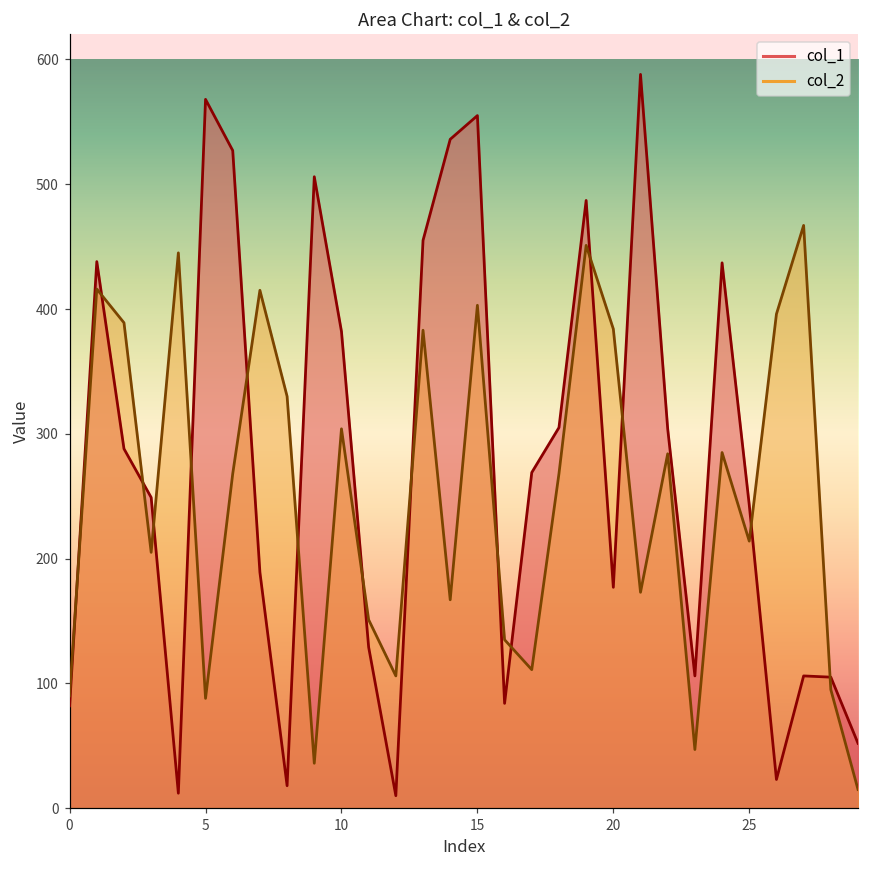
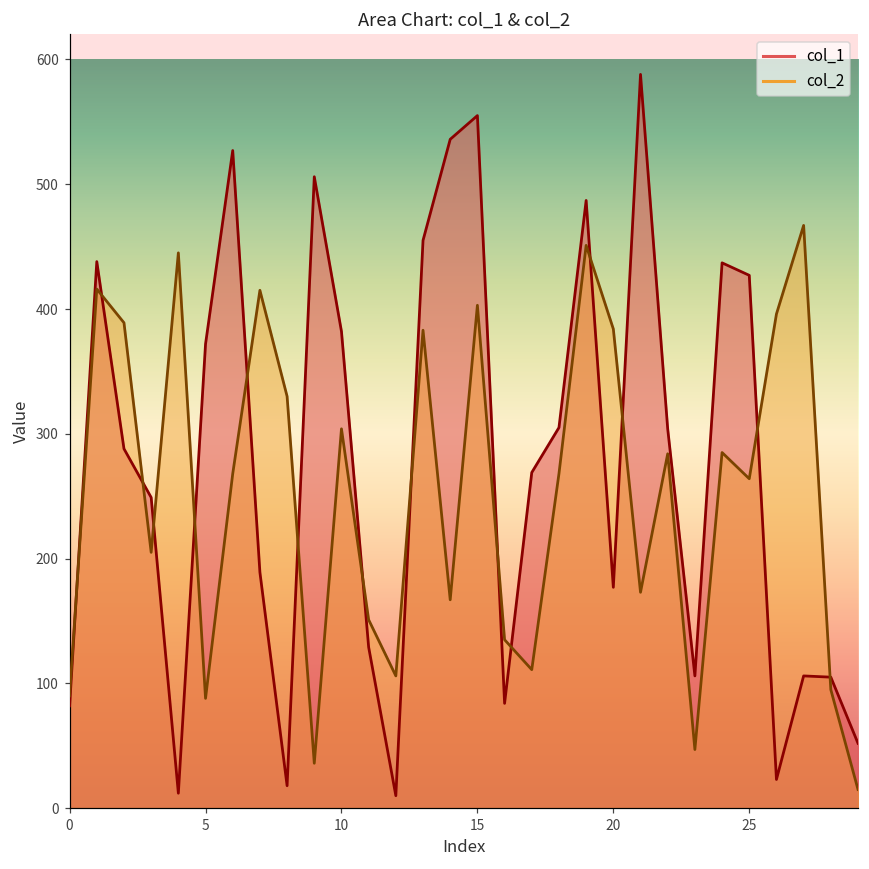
col_1, 5: 568 -> 372
col_1, 25: 243 -> 427
col_2, 25: 214 -> 264
